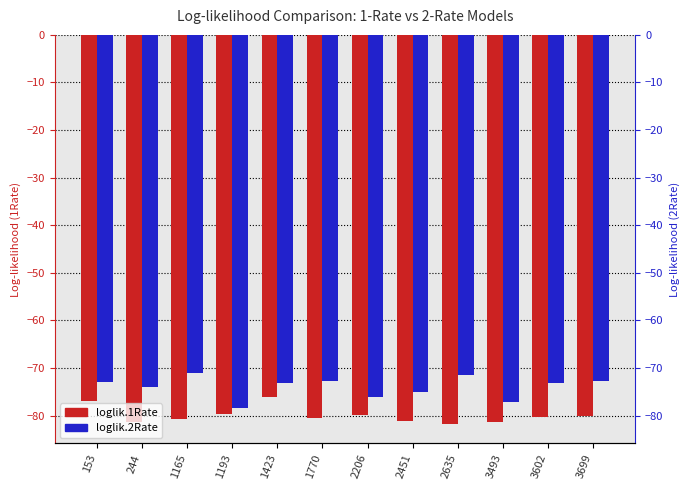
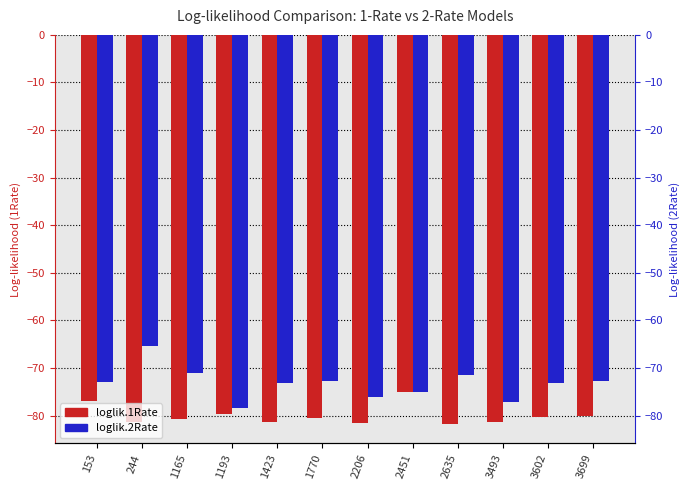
loglik.2Rate, 244: -74 -> -65
loglik.1Rate, 1423: -76 -> -81
loglik.1Rate, 2206: -80 -> -82
loglik.1Rate, 2451: -81 -> -75
